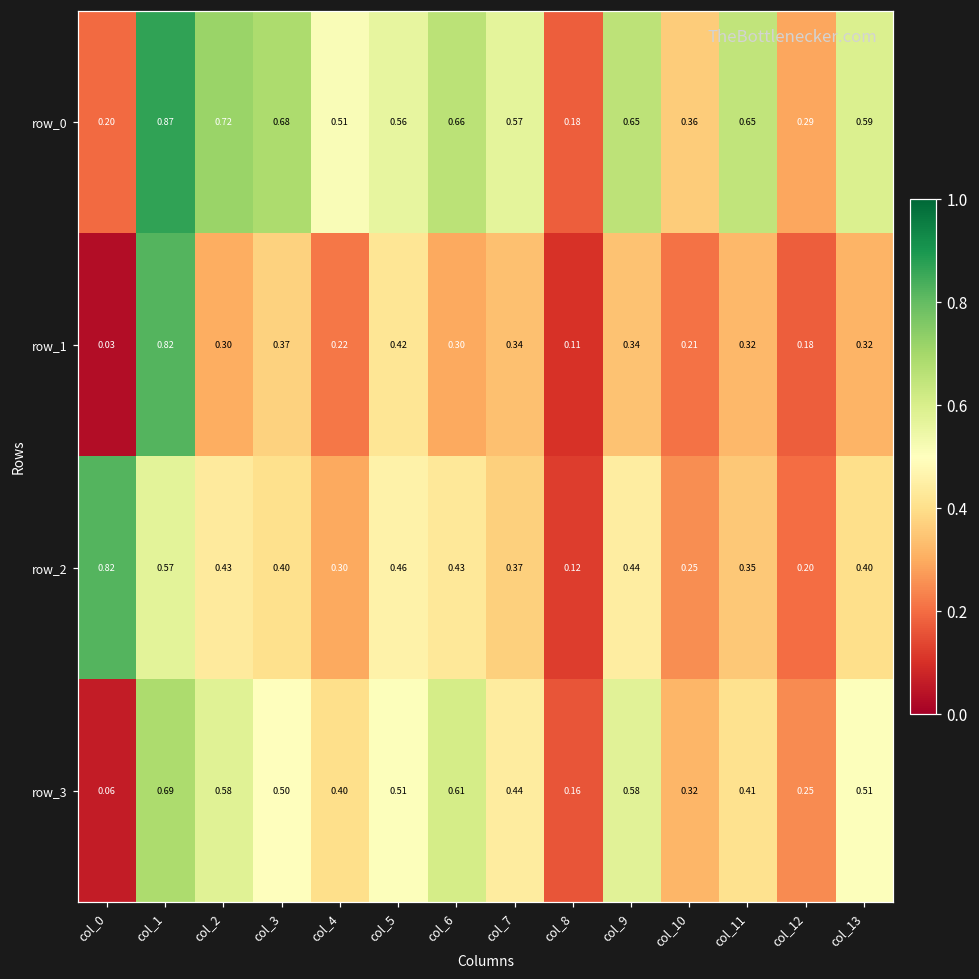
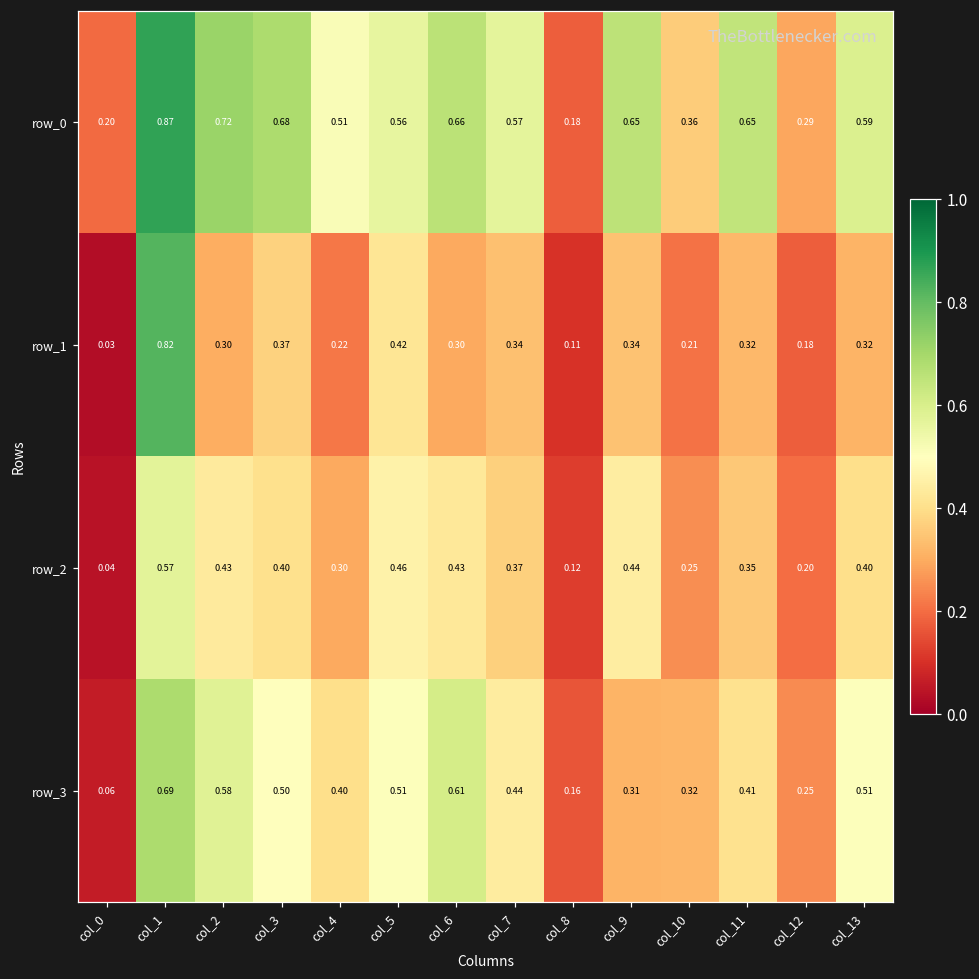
row_2, col_0: 0.82 -> 0.04
row_3, col_9: 0.58 -> 0.31
